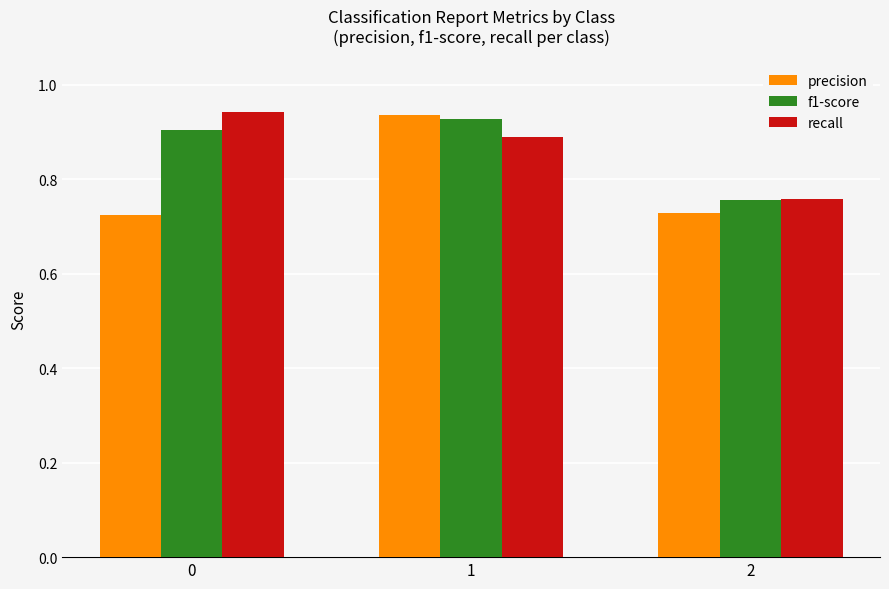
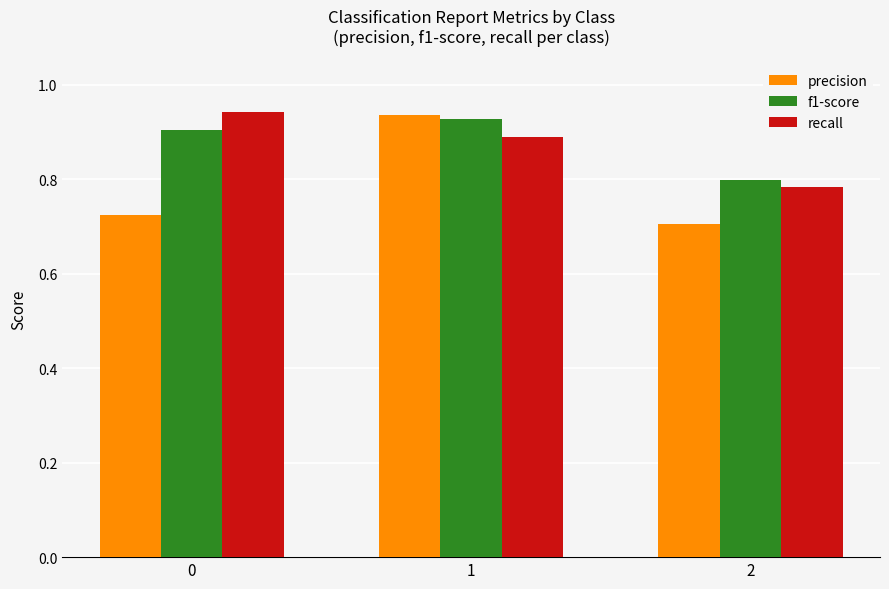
precision, 2: 0.73 -> 0.71
f1-score, 2: 0.76 -> 0.80
recall, 2: 0.76 -> 0.78
